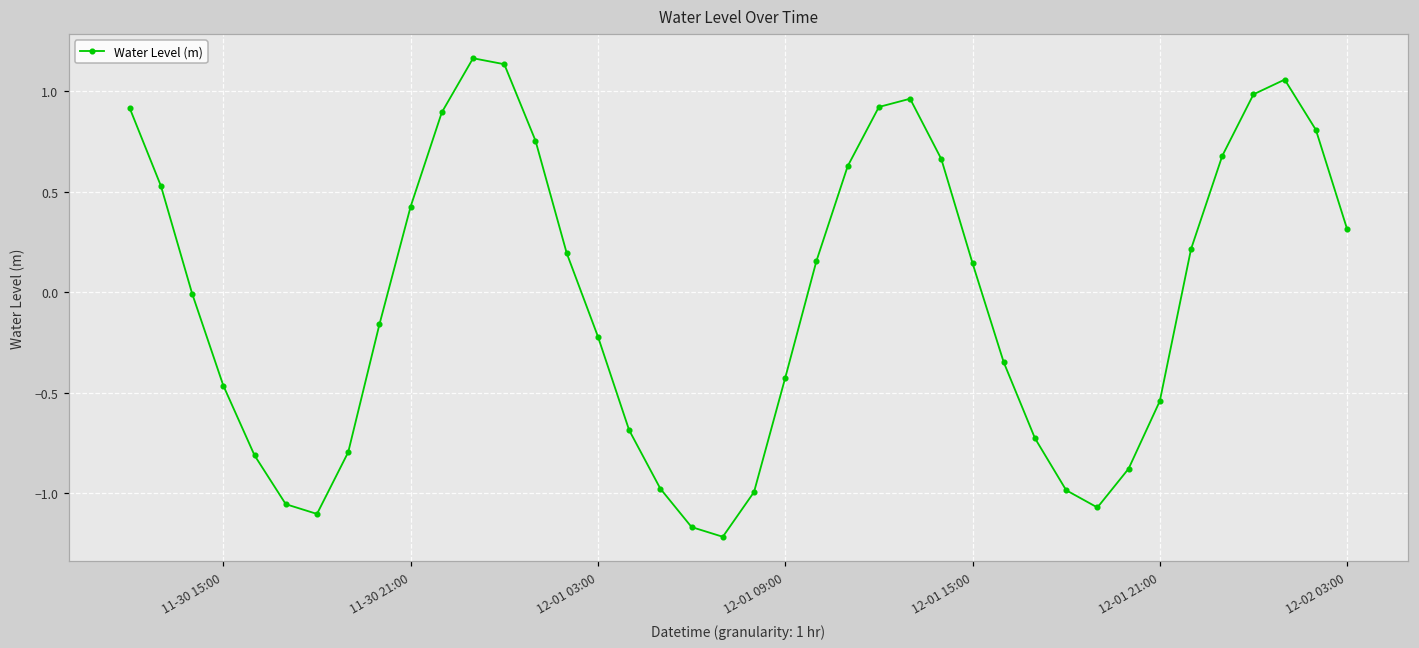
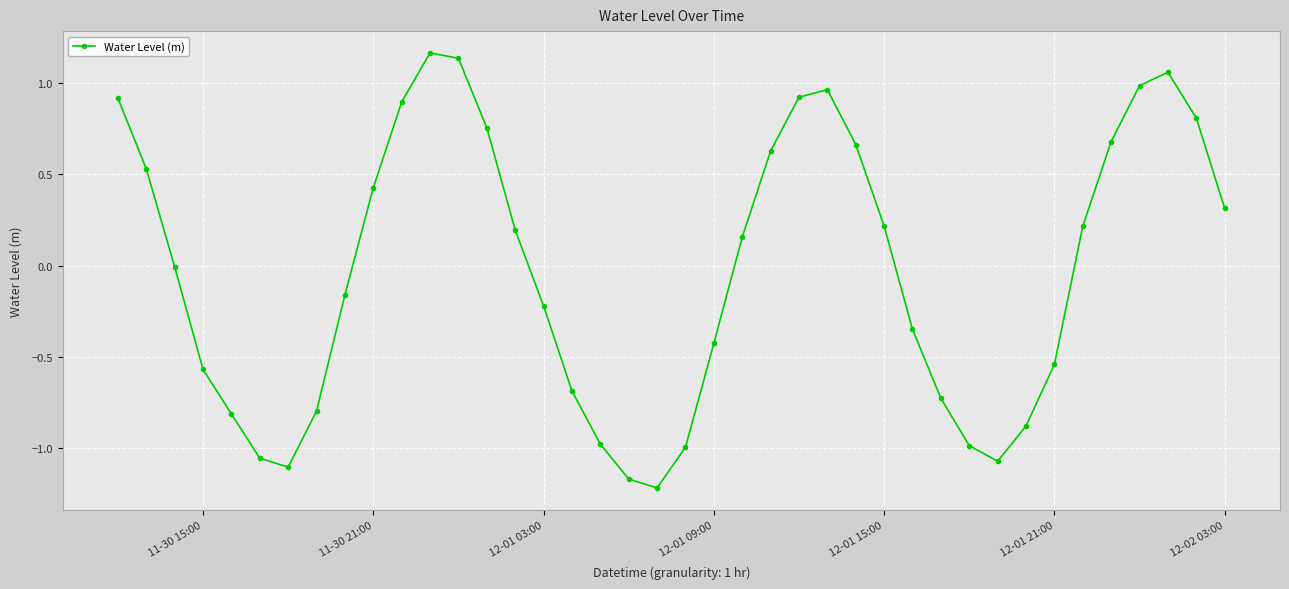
11-30 15:00: -0.46 -> -0.57
12-01 15:00: 0.14 -> 0.22
